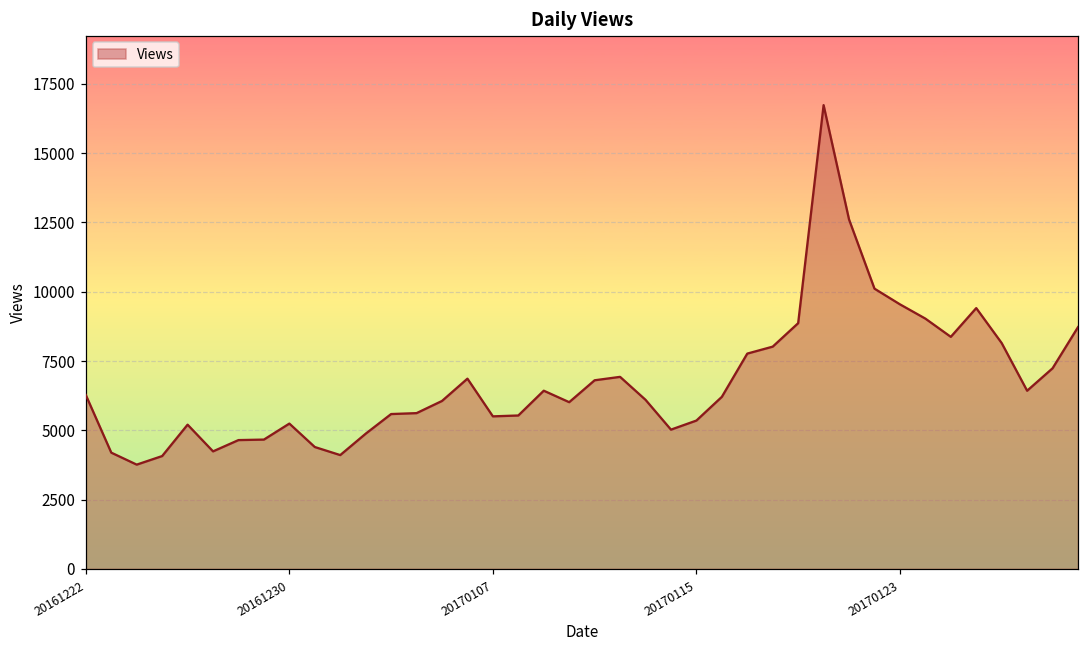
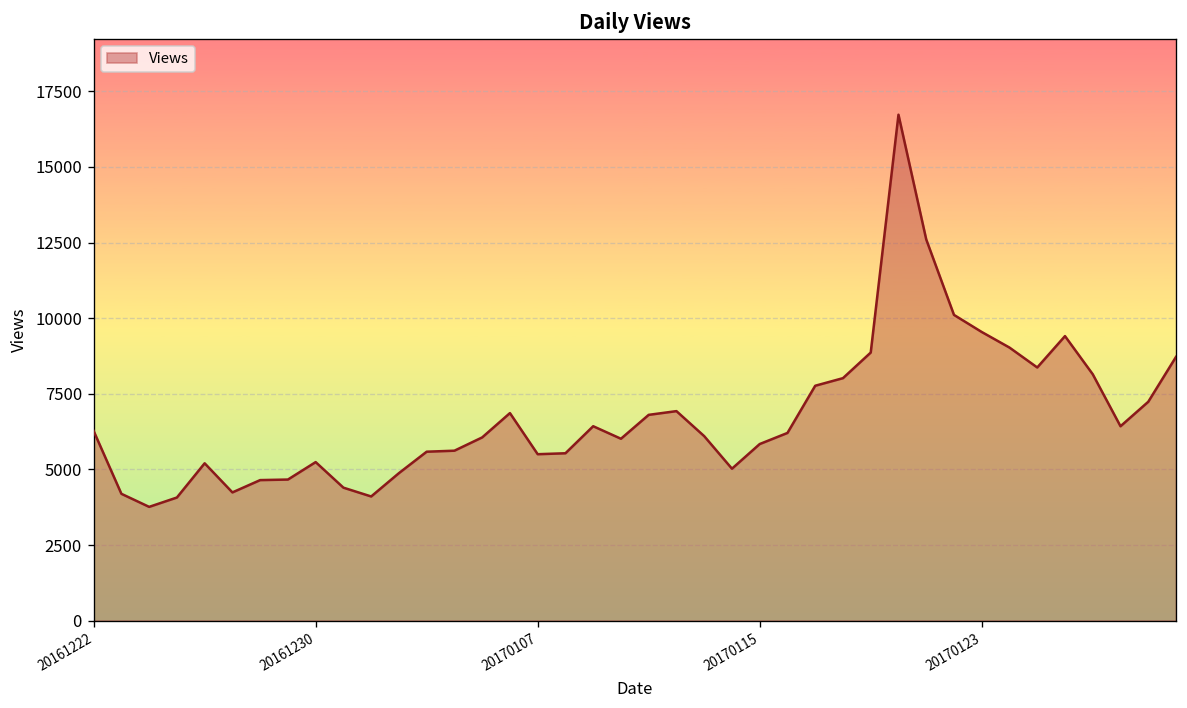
20170115: 5400 -> 5800
